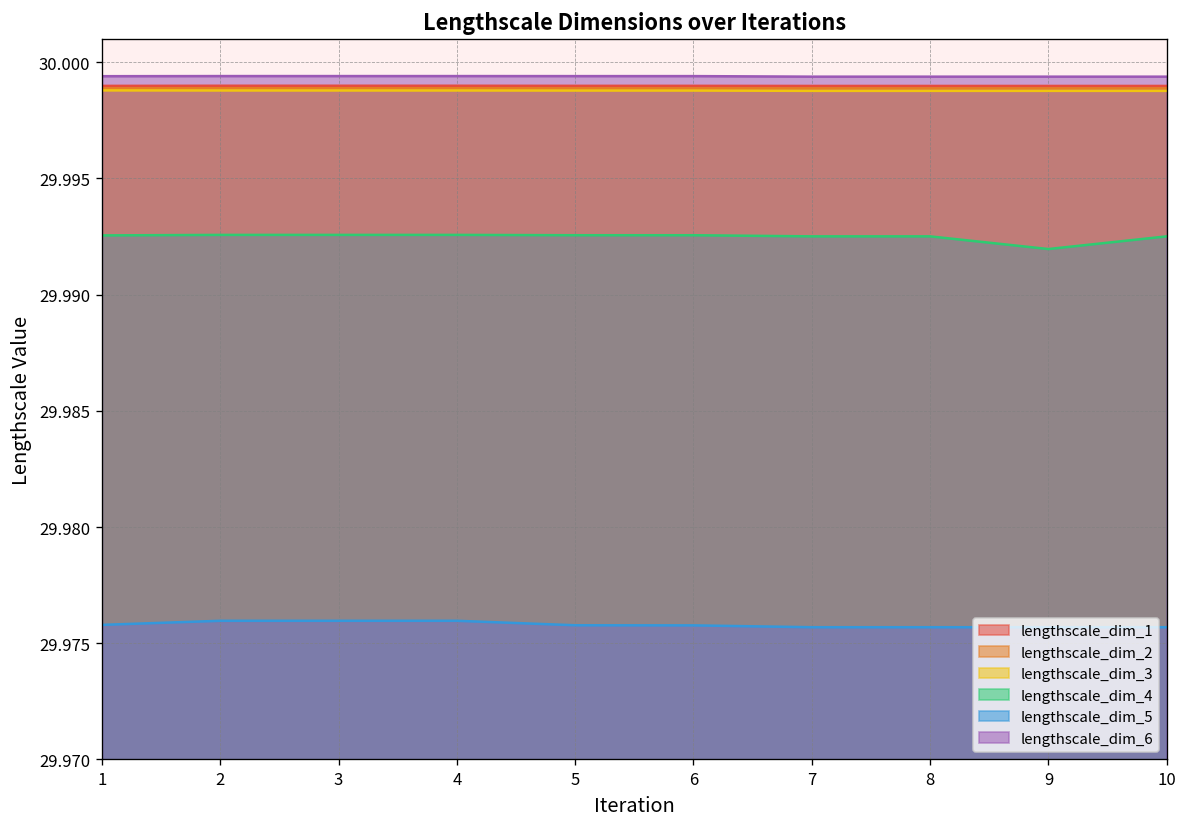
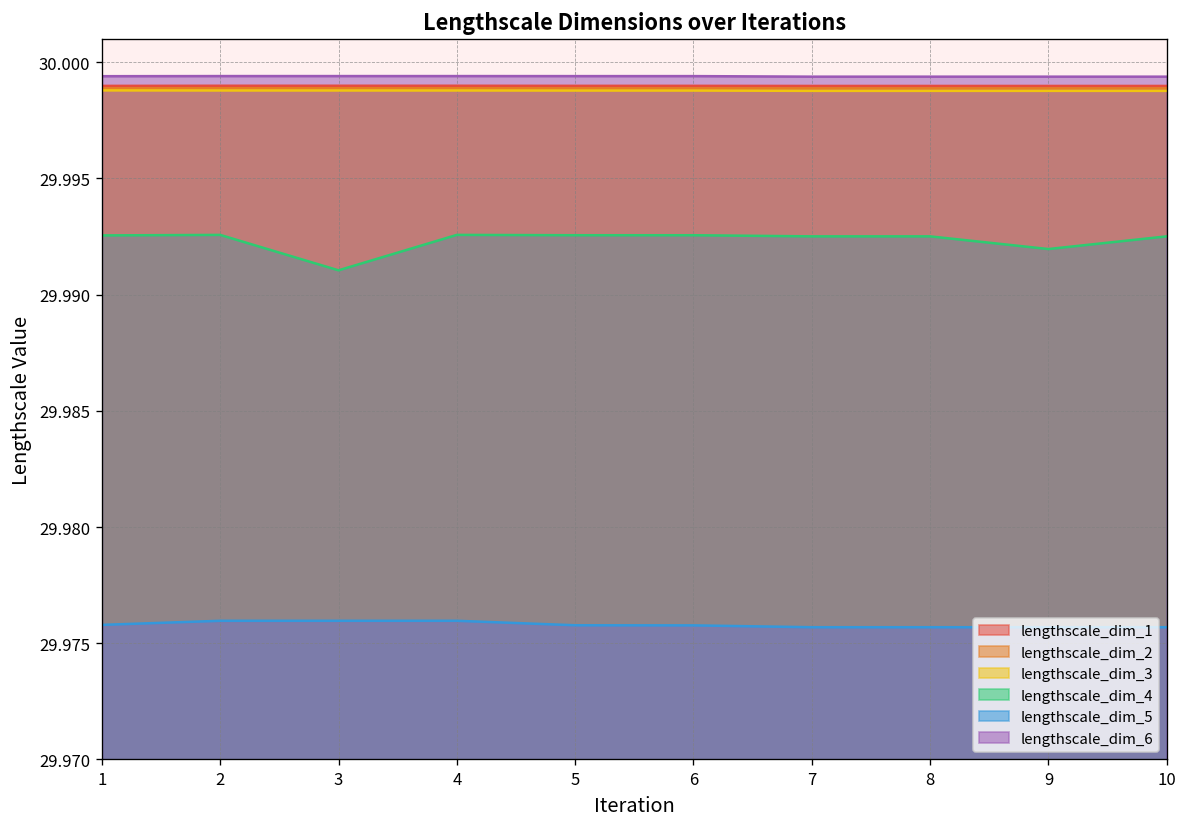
lengthscale_dim_4, 3: 29.9926 -> 29.9910
